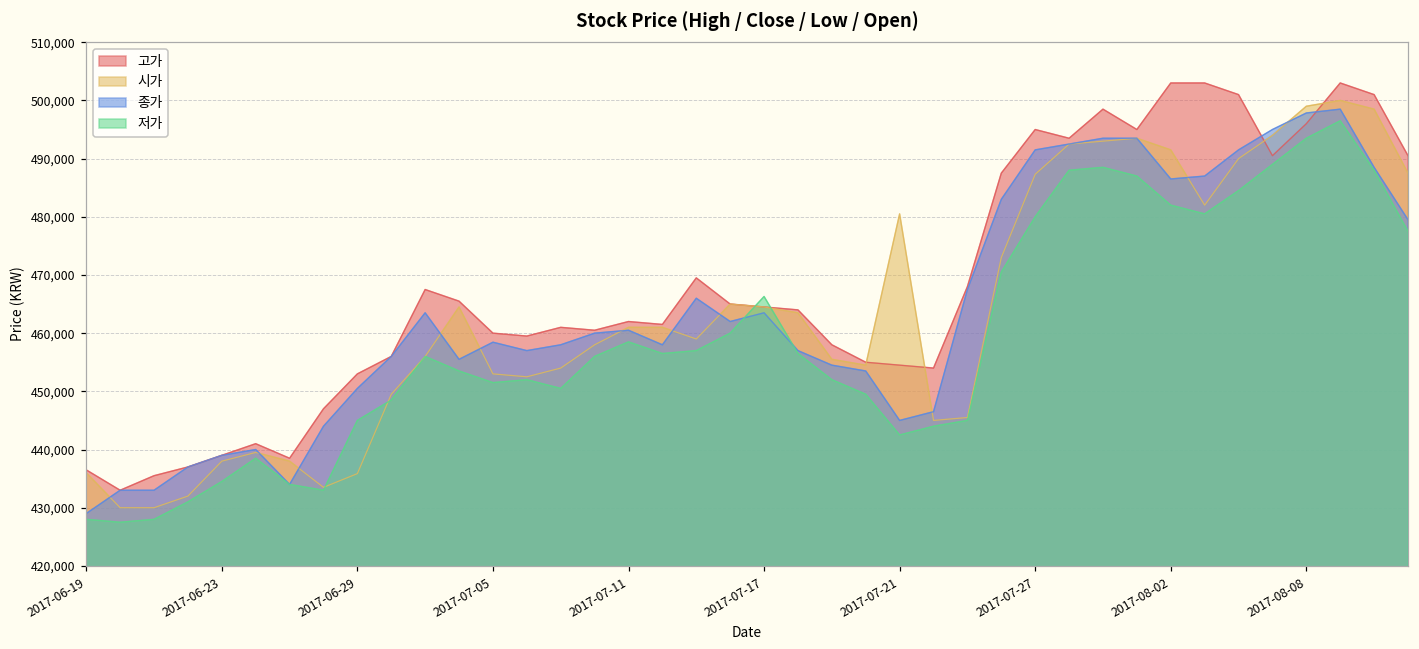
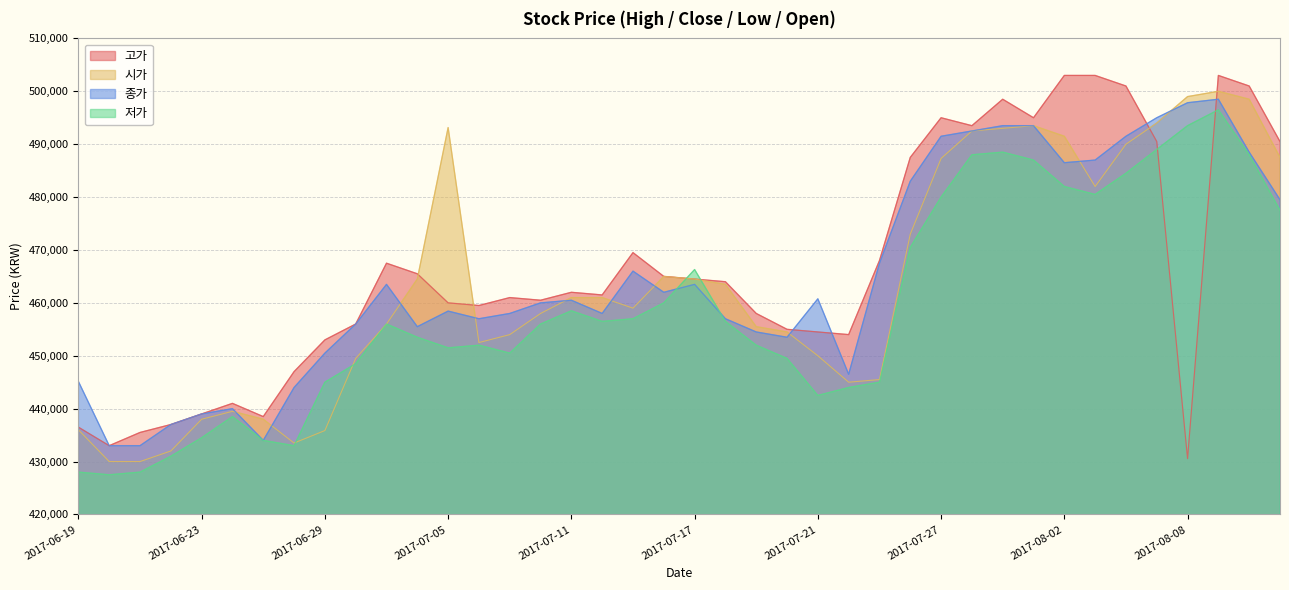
종가, 2017-06-19: 429,000 -> 445,000
시가, 2017-07-05: 453,000 -> 493,000
시가, 2017-07-21: 481,000 -> 450,000
종가, 2017-07-21: 445,000 -> 461,000
고가, 2017-08-08: 496,000 -> 431,000
